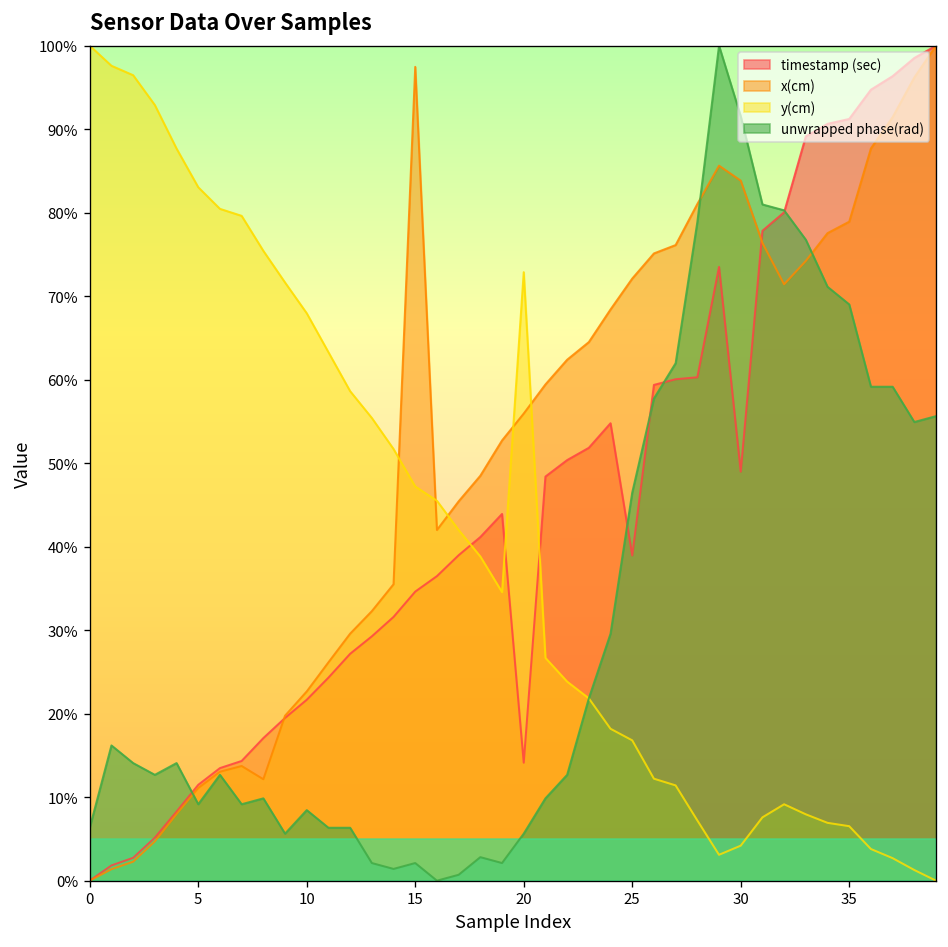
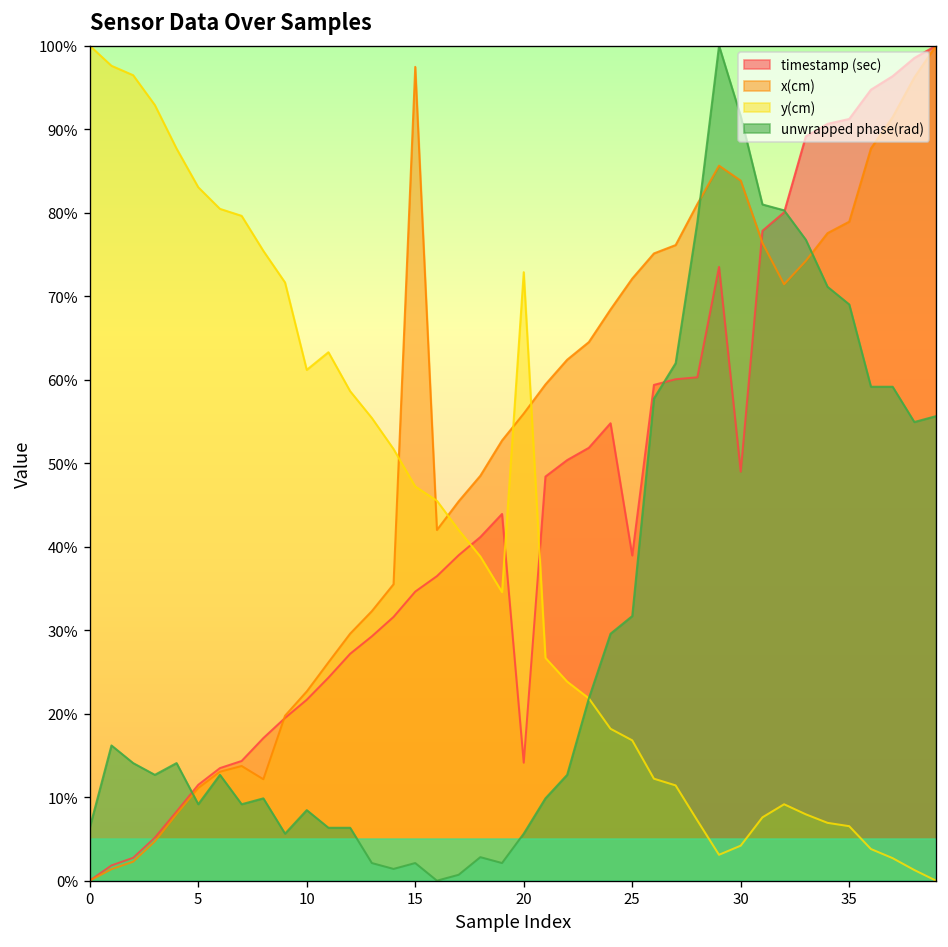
y(cm), 10: 68% -> 61%
unwrapped phase(rad), 25: 46% -> 32%
